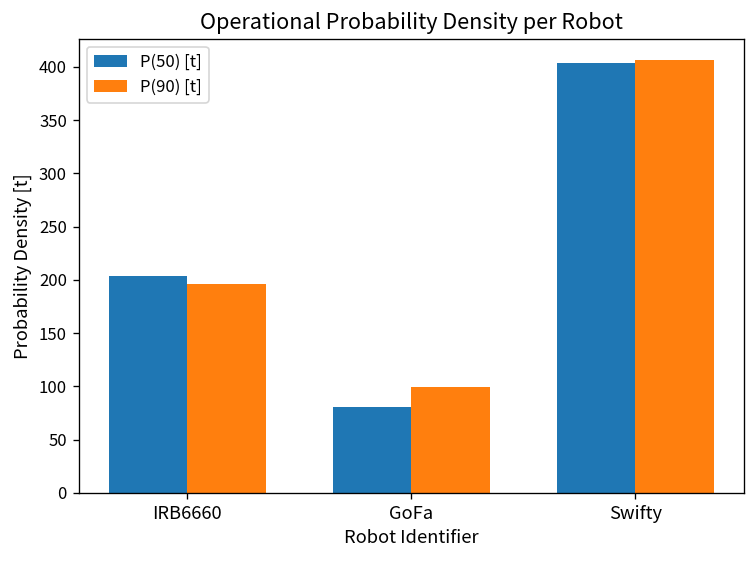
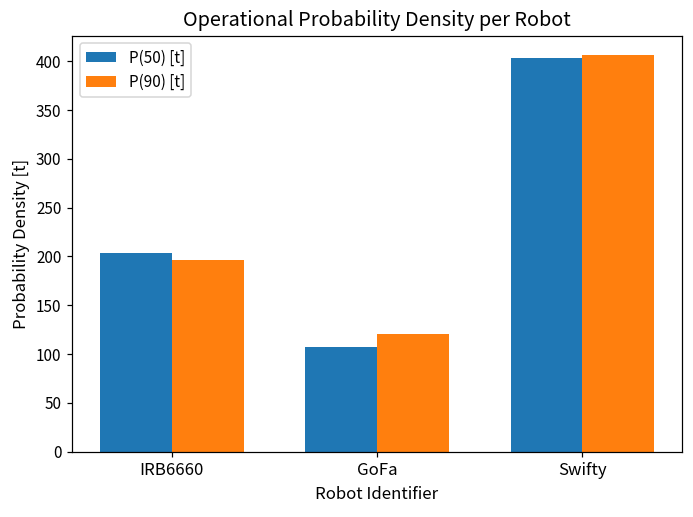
P(50) [t], GoFa: 80 -> 110
P(90) [t], GoFa: 100 -> 120
